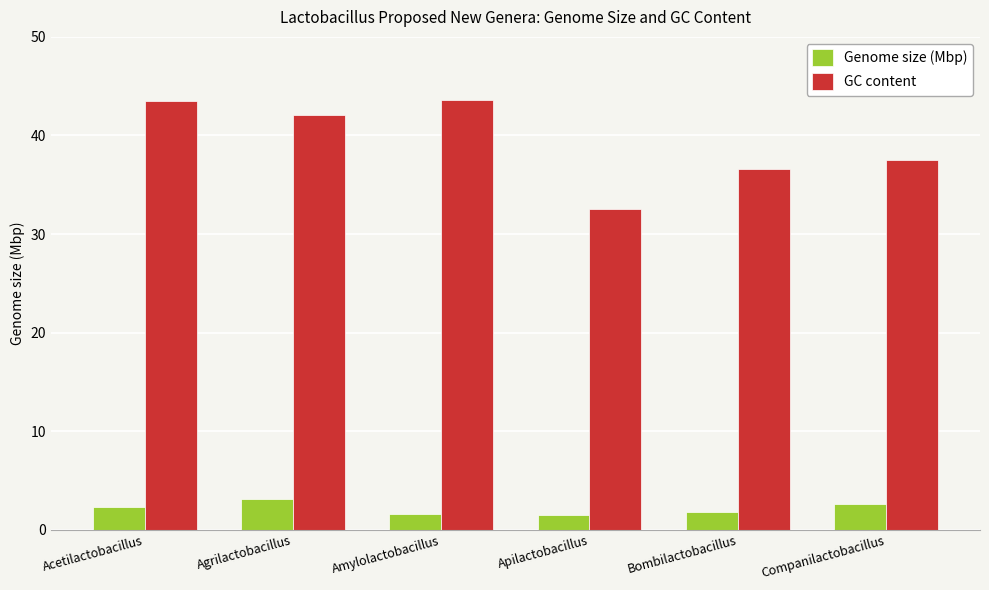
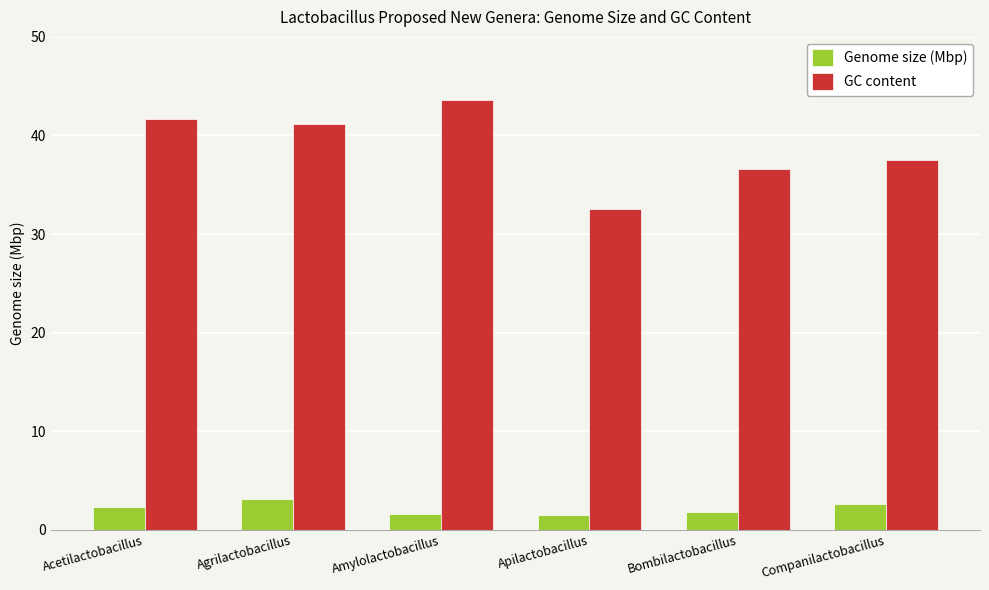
GC content, Acetilactobacillus: 44 -> 42
GC content, Agrilactobacillus: 42 -> 41
